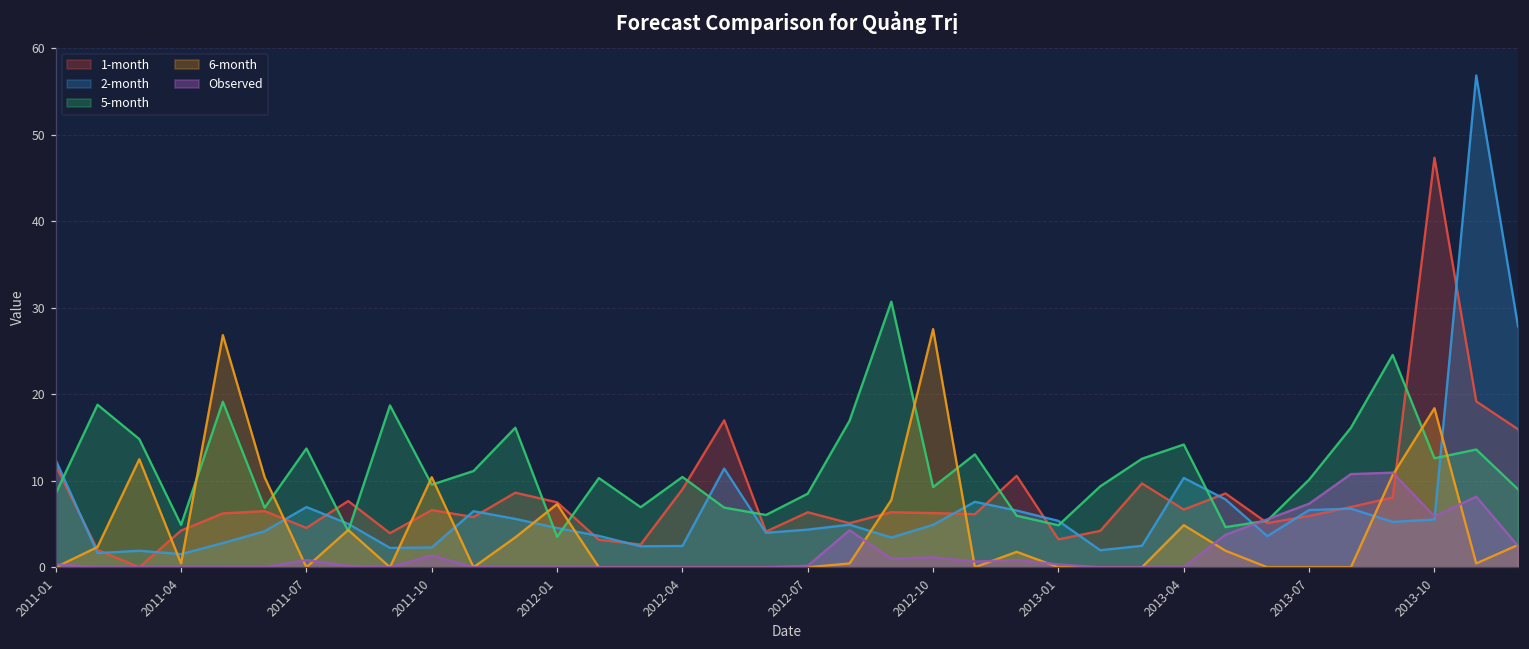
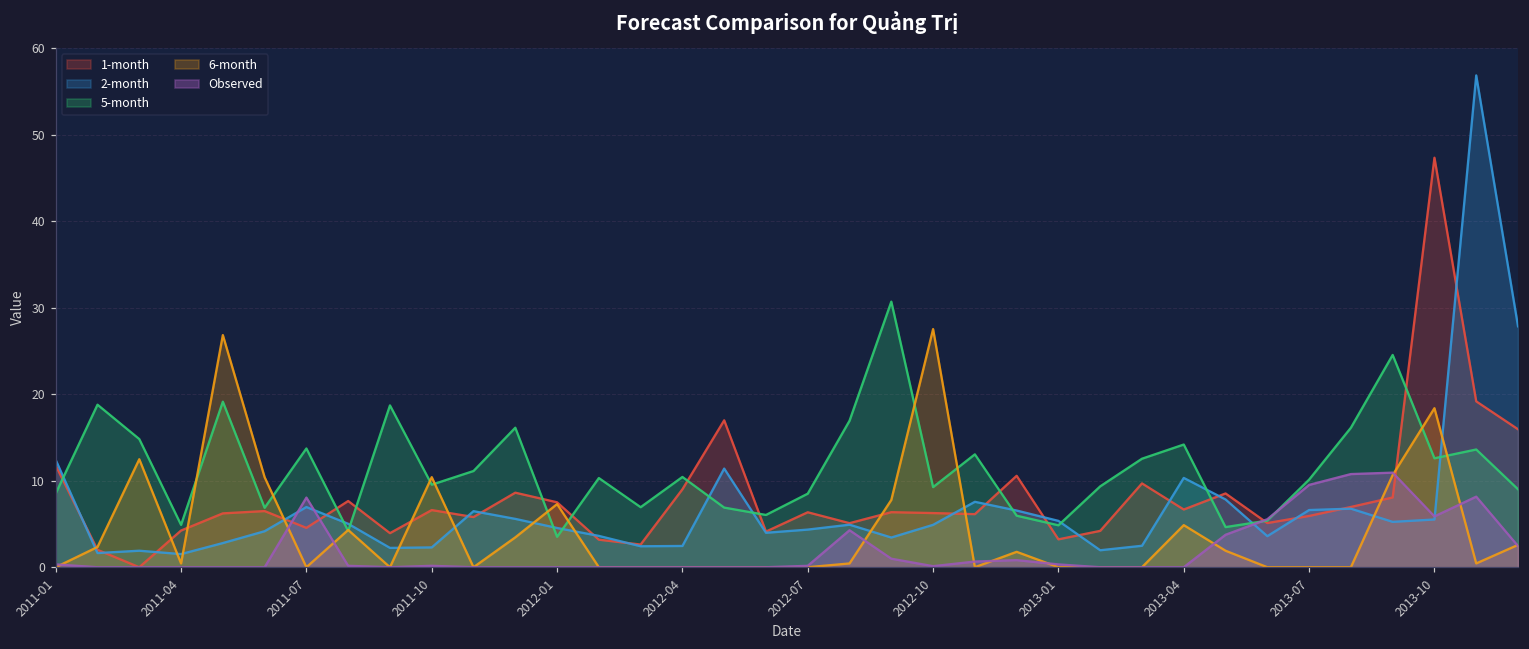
Observed, 2011-07: 1 -> 8
Observed, 2011-10: 1 -> 0
Observed, 2012-10: 1 -> 0
Observed, 2013-07: 7 -> 10
